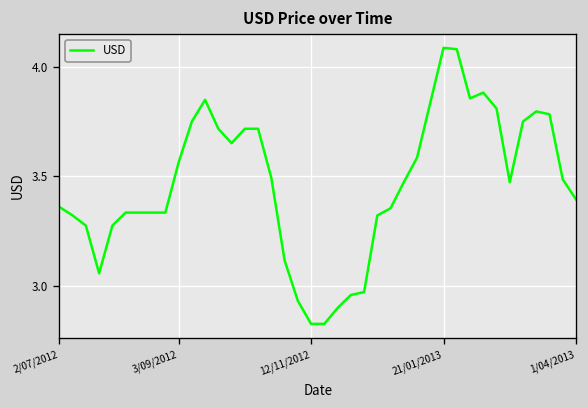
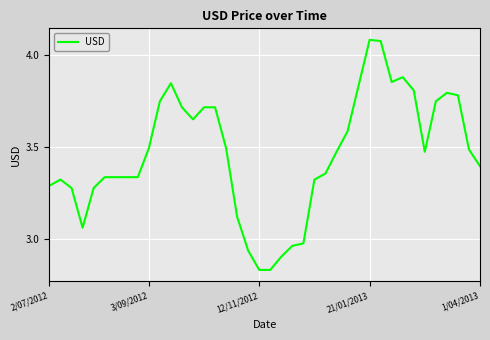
2/07/2012: 3.36 -> 3.29
3/09/2012: 3.56 -> 3.49
